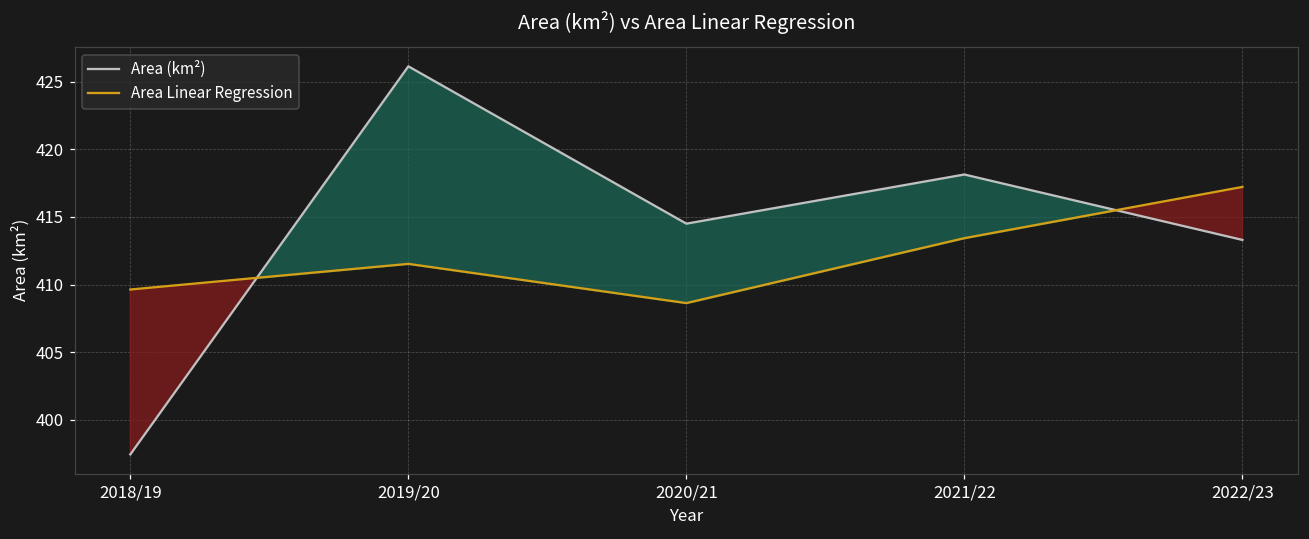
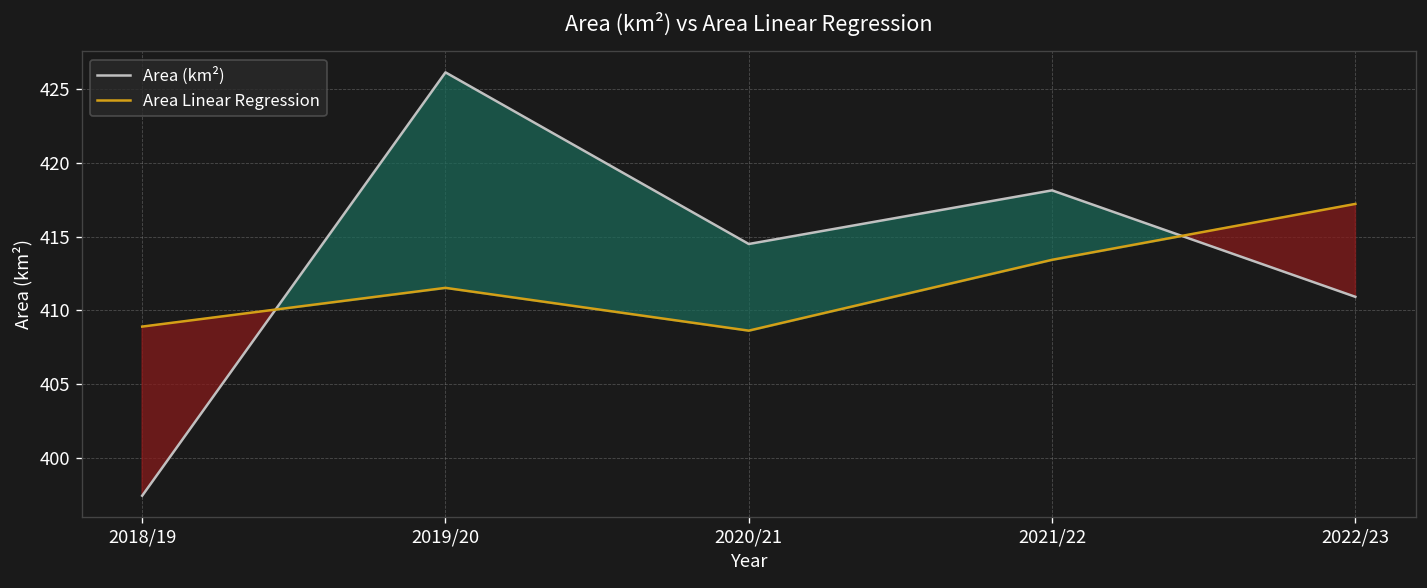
Area Linear Regression, 2018/19: 409.6 -> 408.9
Area (km²), 2022/23: 413.3 -> 410.9
